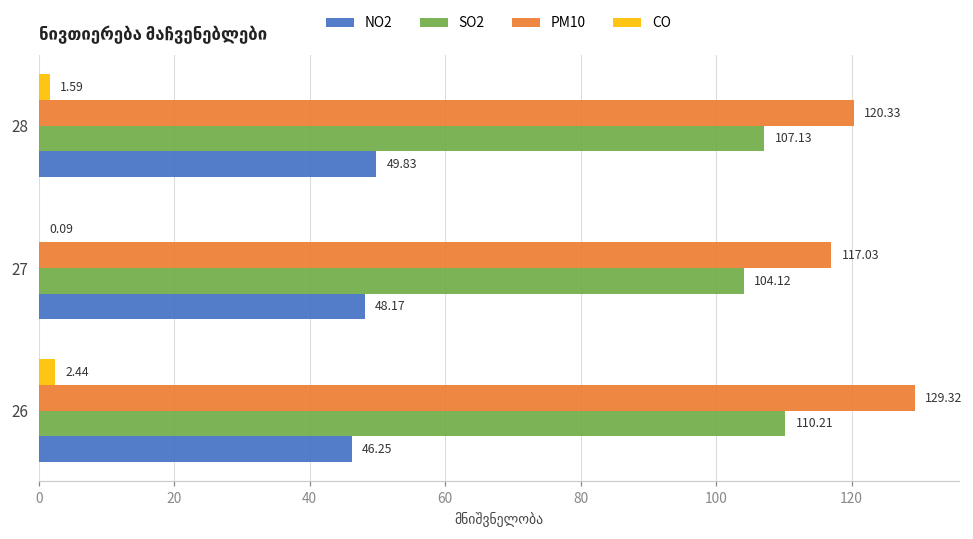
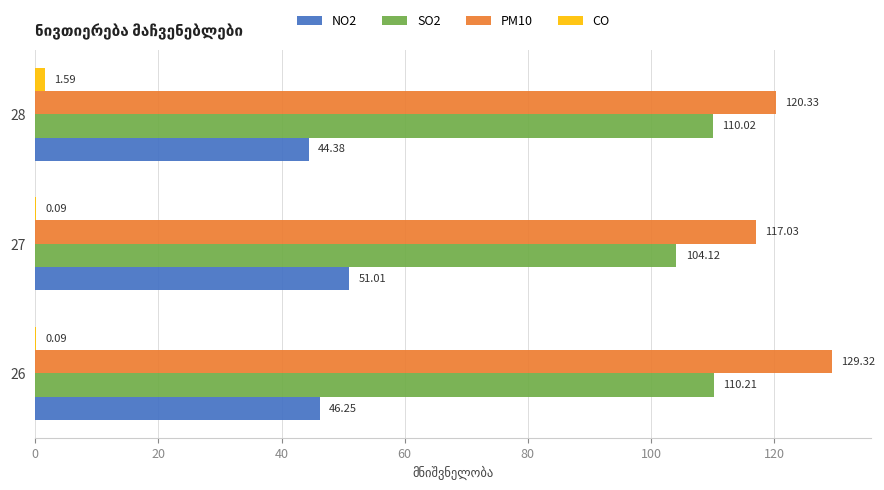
SO2, 28: 107.13 -> 110.02
NO2, 28: 49.83 -> 44.38
NO2, 27: 48.17 -> 51.01
CO, 26: 2.44 -> 0.09
